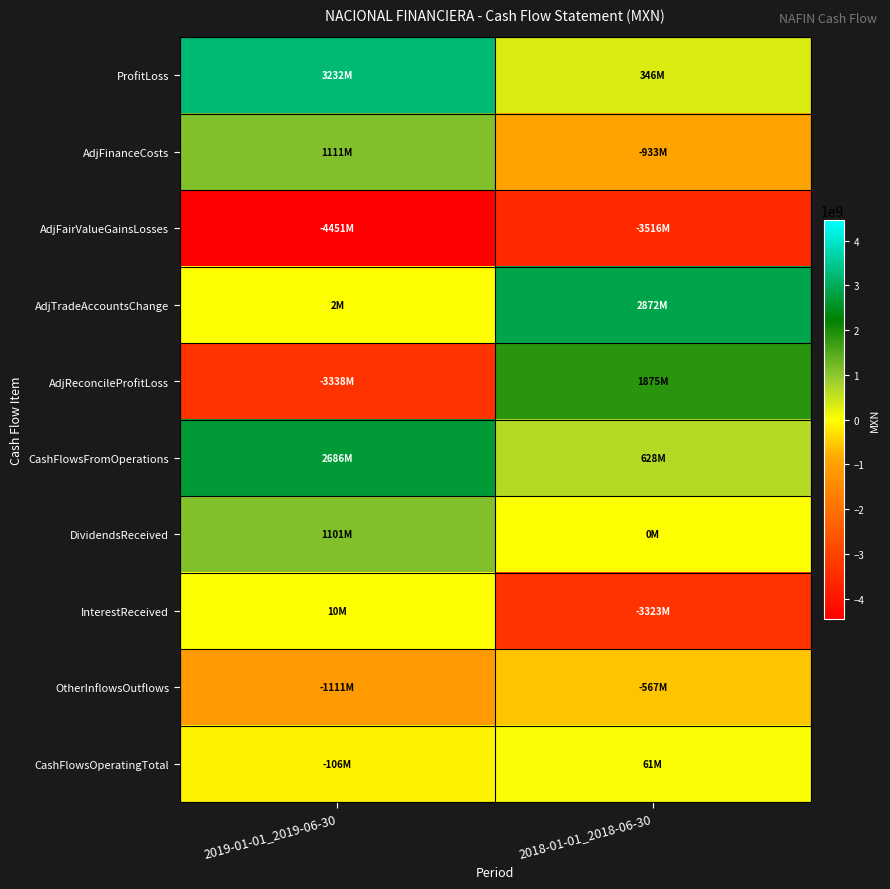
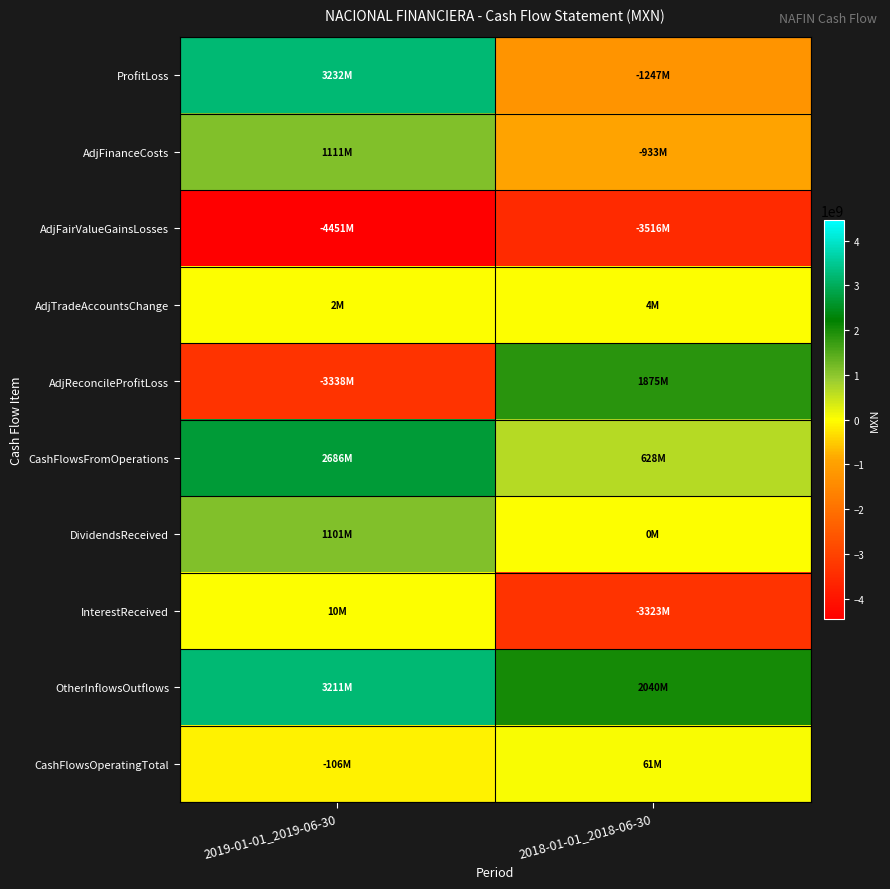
ProfitLoss, 2018-01-01_2018-06-30: 346M -> -1247M
AdjTradeAccountsChange, 2018-01-01_2018-06-30: 2872M -> 4M
OtherInflowsOutflows, 2019-01-01_2019-06-30: -1111M -> 3211M
OtherInflowsOutflows, 2018-01-01_2018-06-30: -567M -> 2040M
